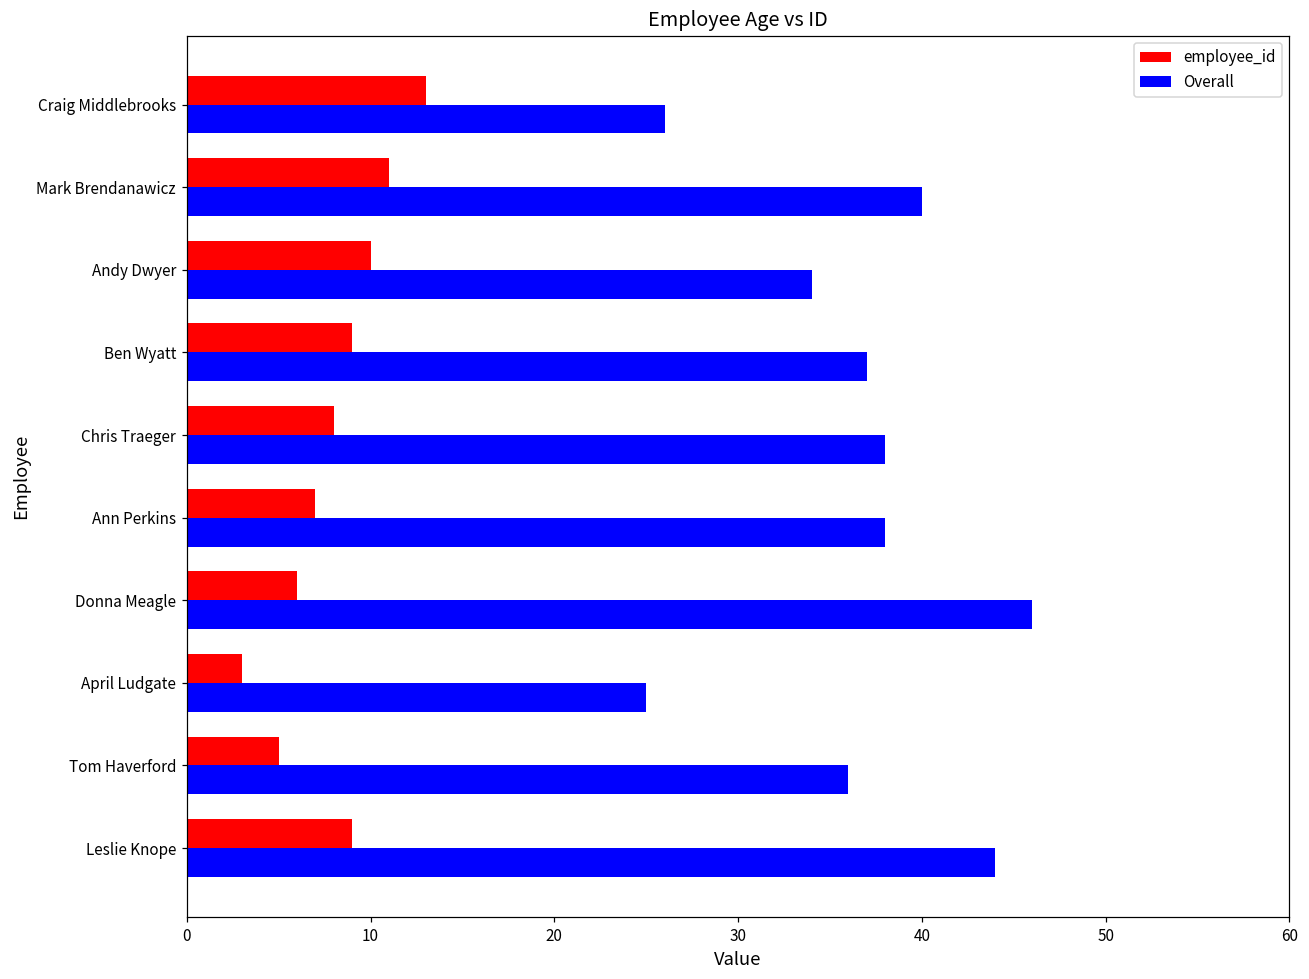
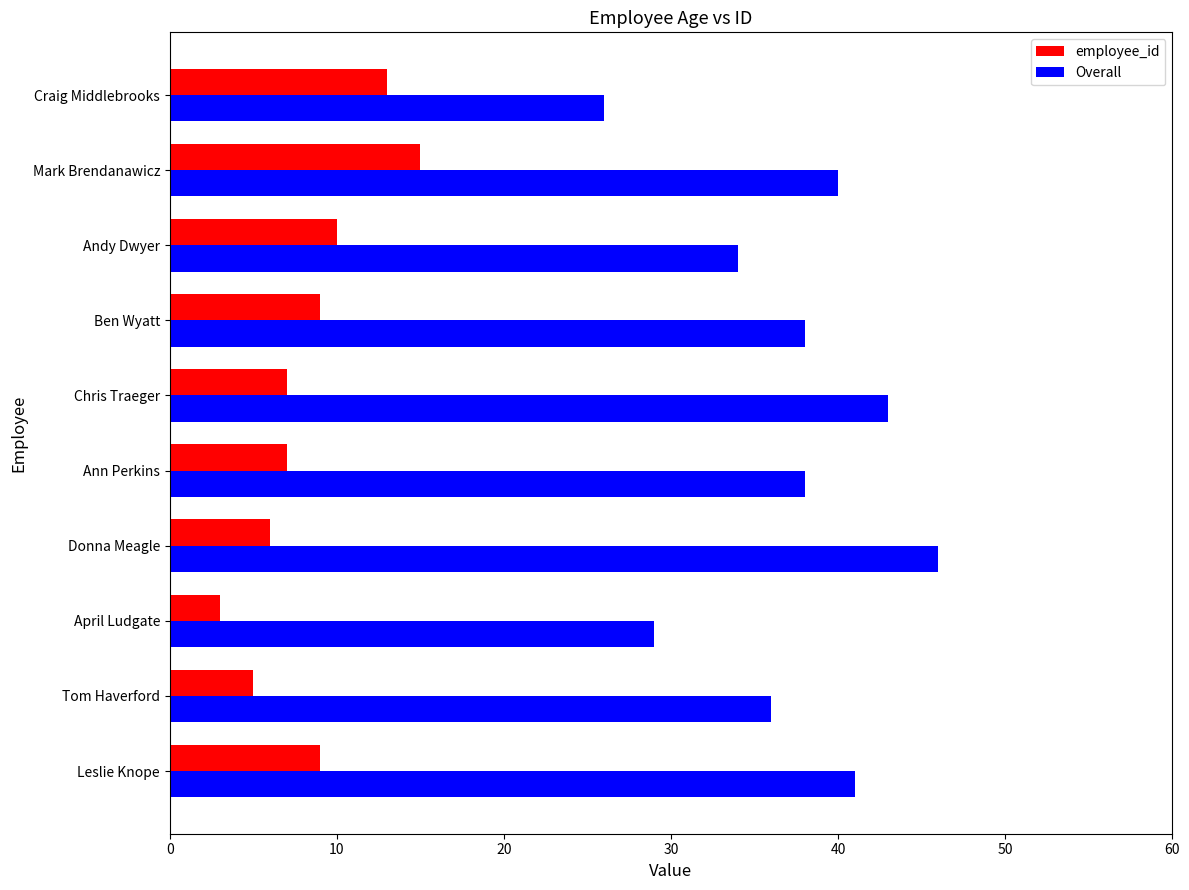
employee_id, Mark Brendanawicz: 11 -> 15
Overall, Ben Wyatt: 37 -> 38
employee_id, Chris Traeger: 8 -> 7
Overall, Chris Traeger: 38 -> 43
Overall, April Ludgate: 25 -> 29
Overall, Leslie Knope: 44 -> 41
